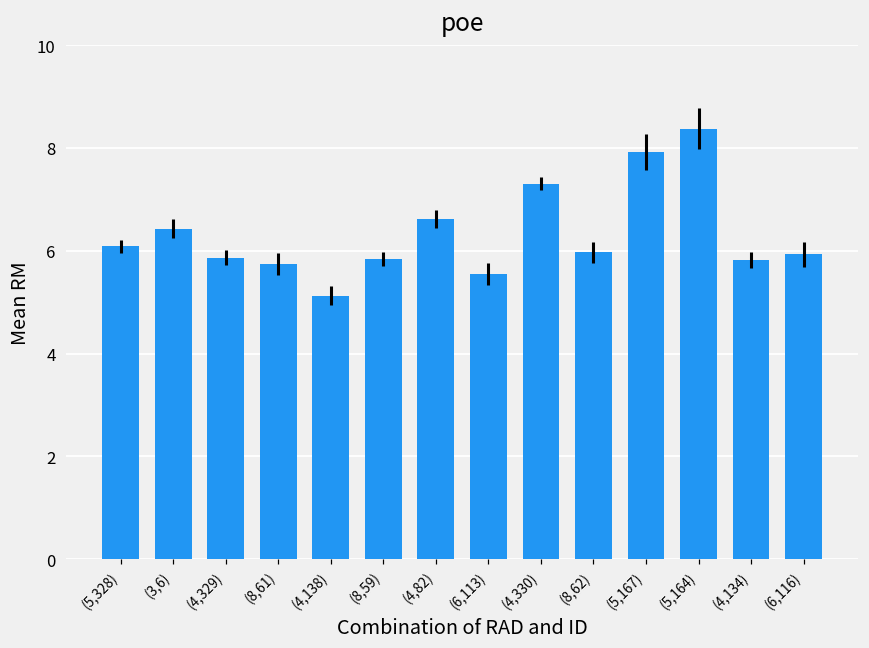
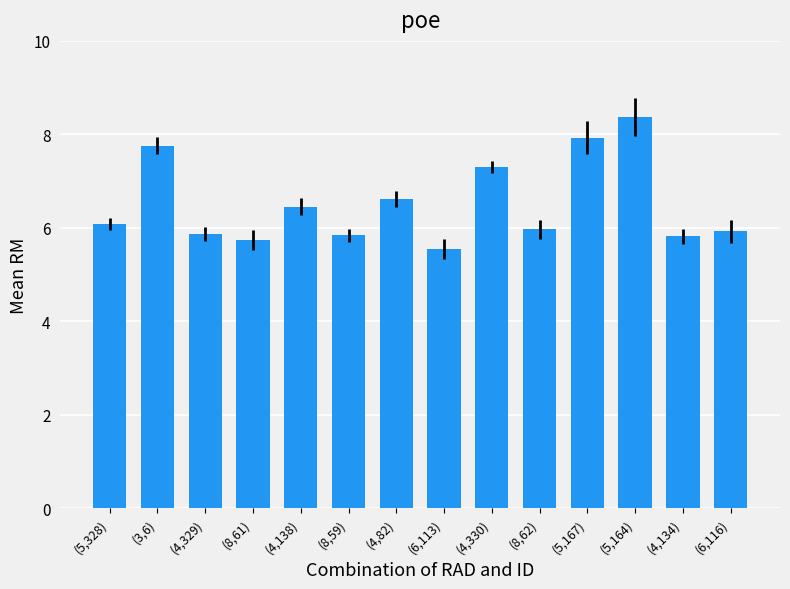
(3,6): 6.4 -> 7.8
(4,138): 5.1 -> 6.5
